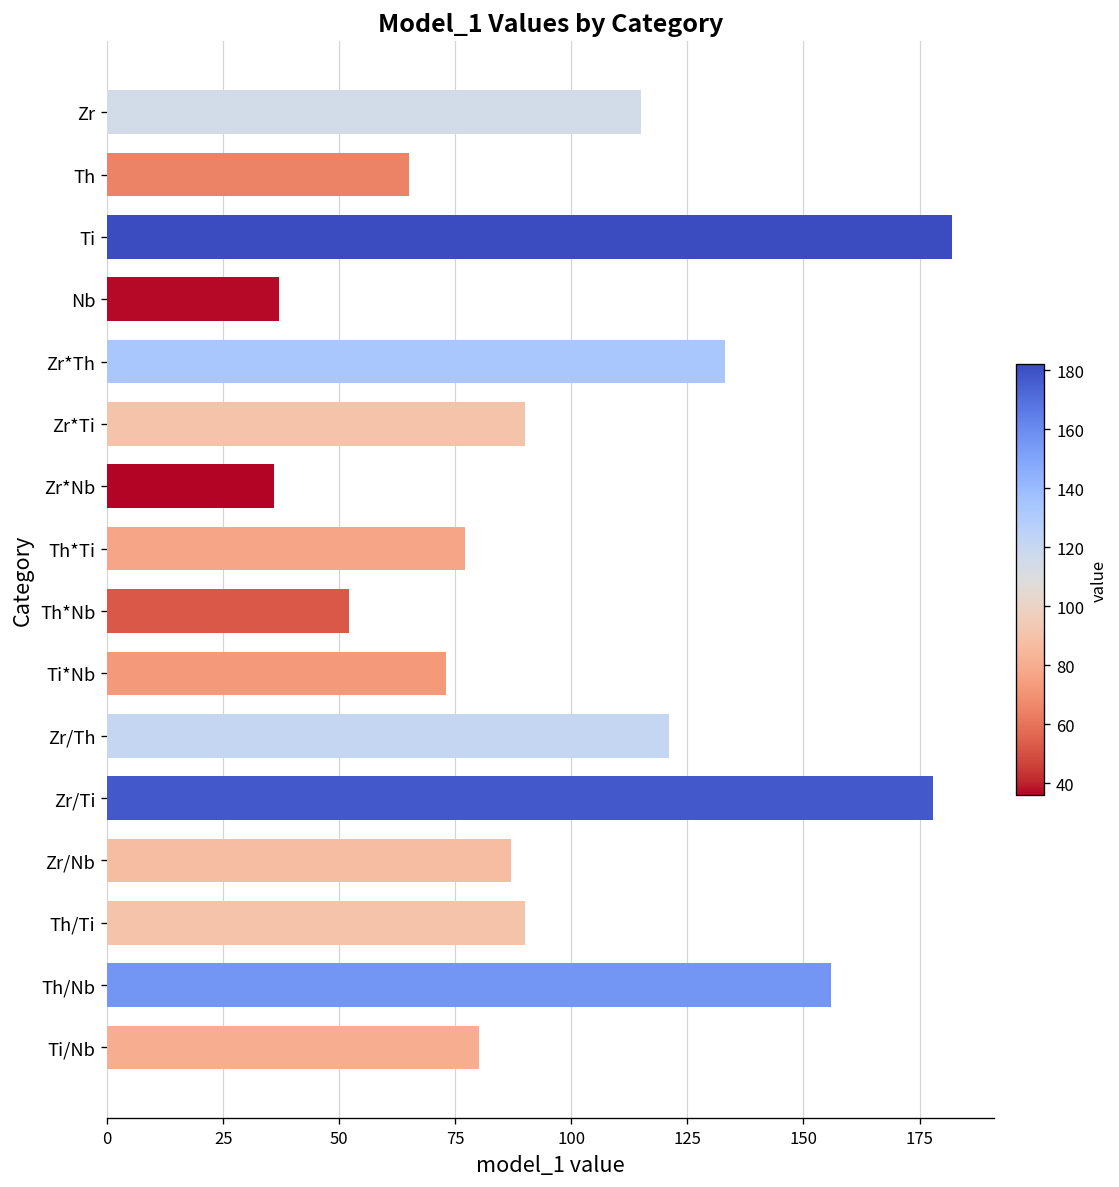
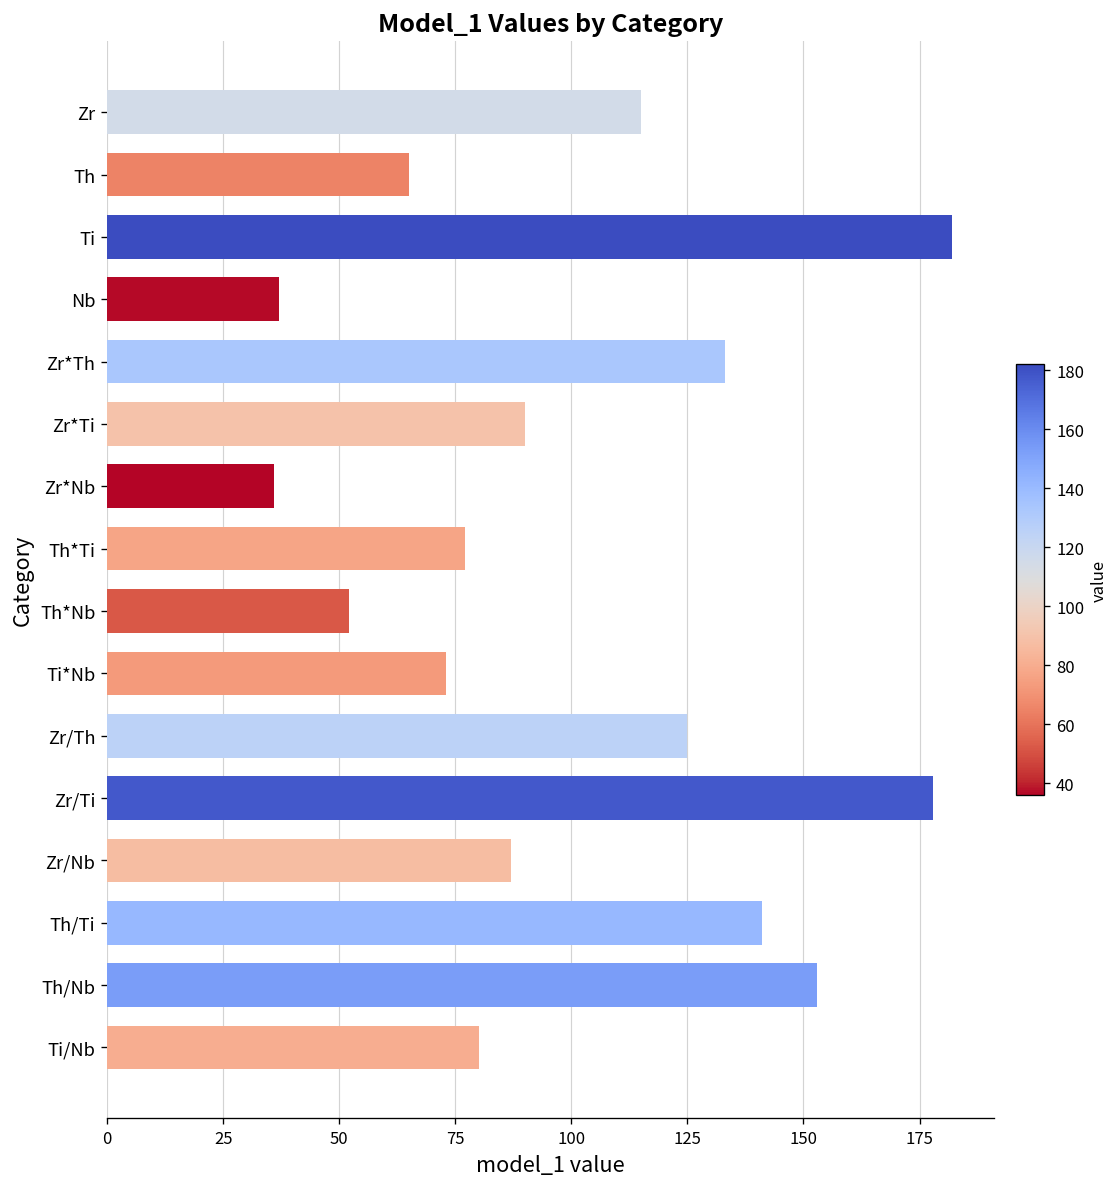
Zr/Th: 121 -> 125
Th/Ti: 90 -> 141
Th/Nb: 156 -> 153
